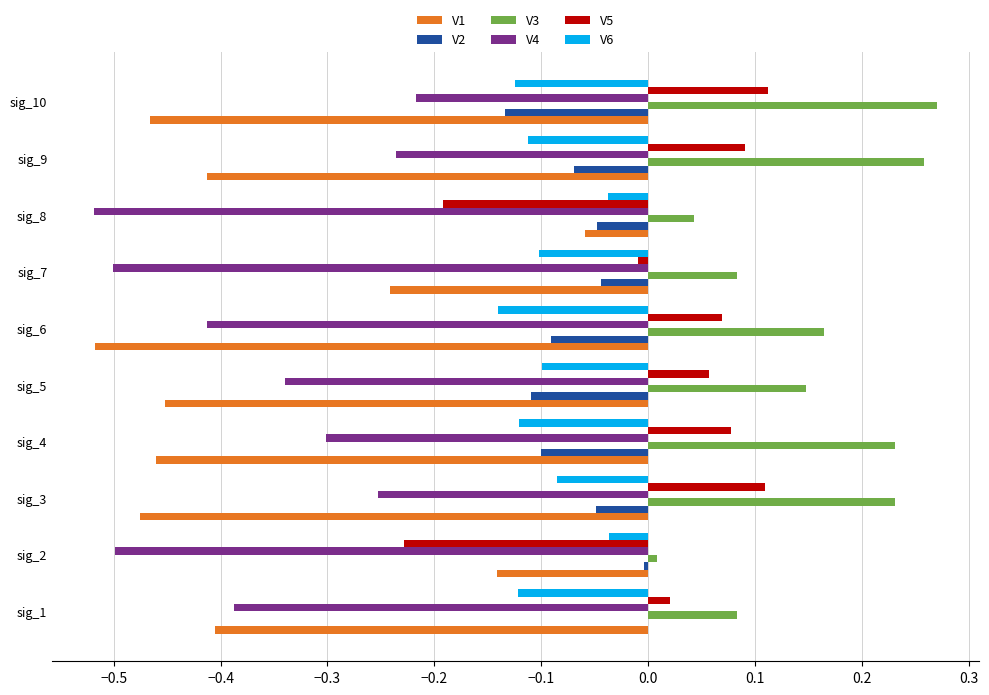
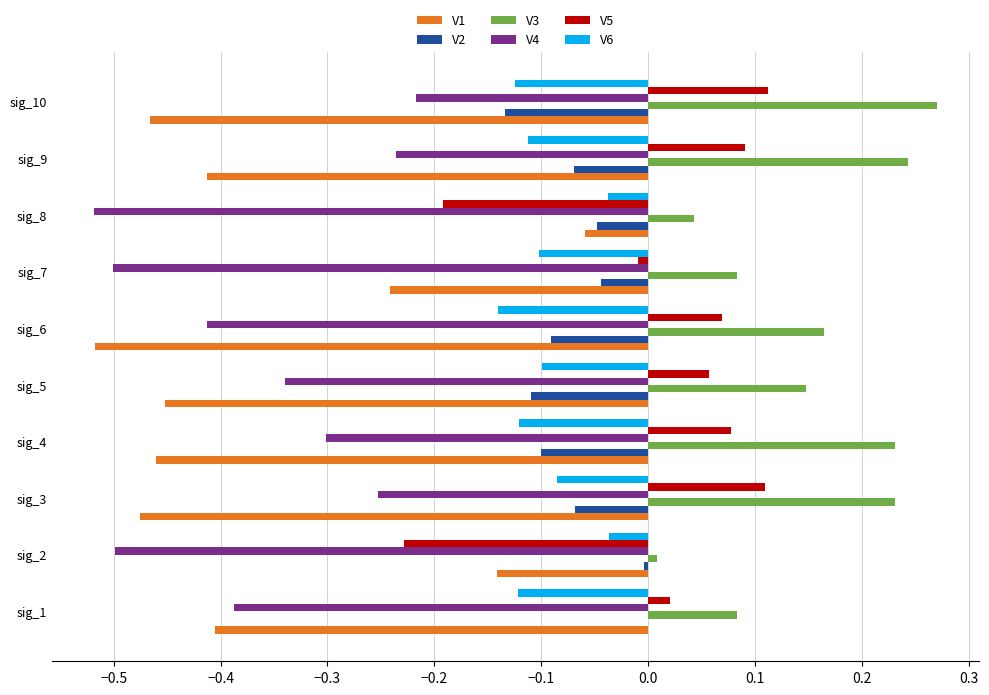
V3, sig_9: 0.258 -> 0.244
V2, sig_3: -0.049 -> -0.068
